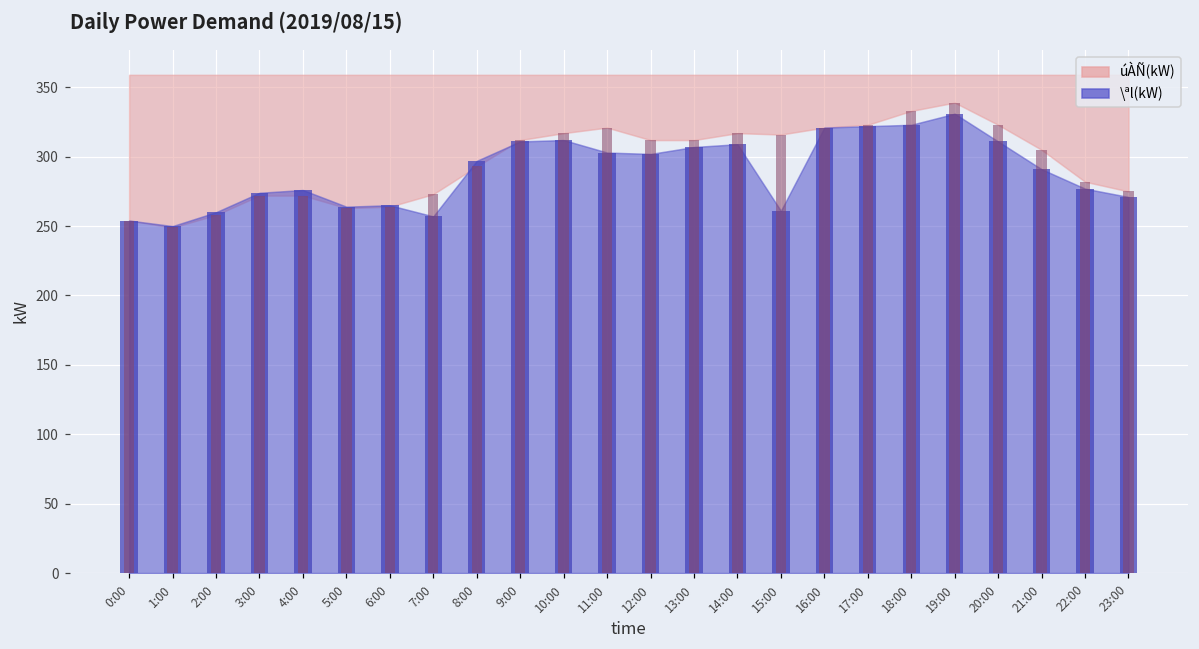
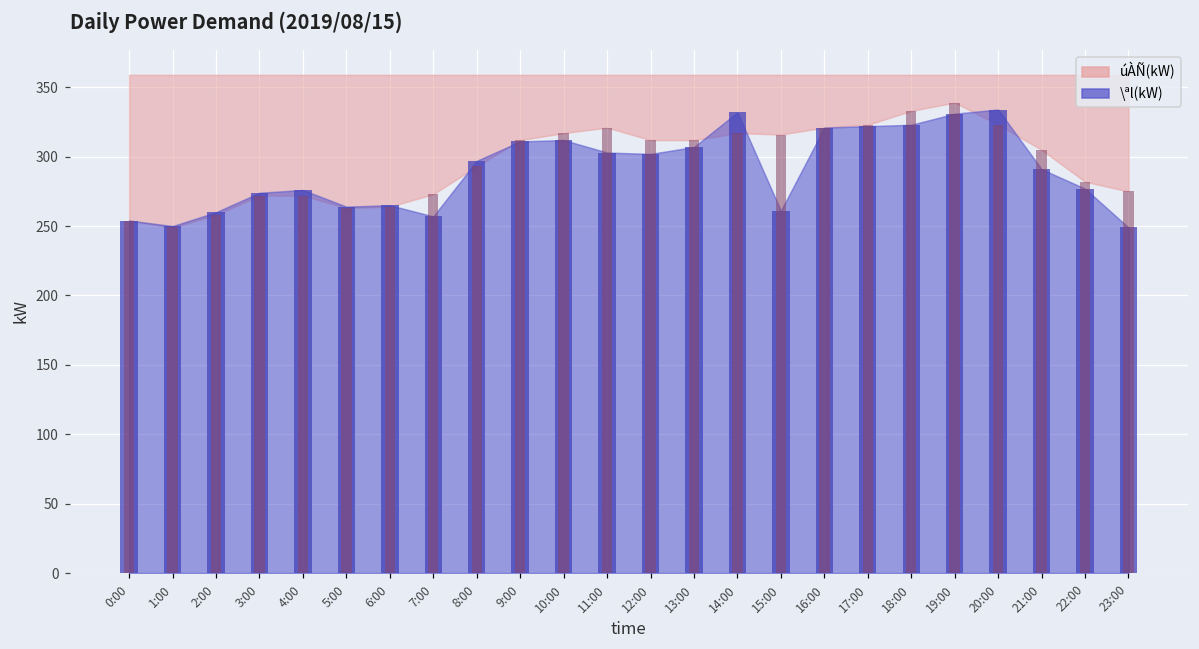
\ªl(kW), 14:00: 309 -> 332
\ªl(kW), 20:00: 311 -> 334
\ªl(kW), 23:00: 271 -> 249
